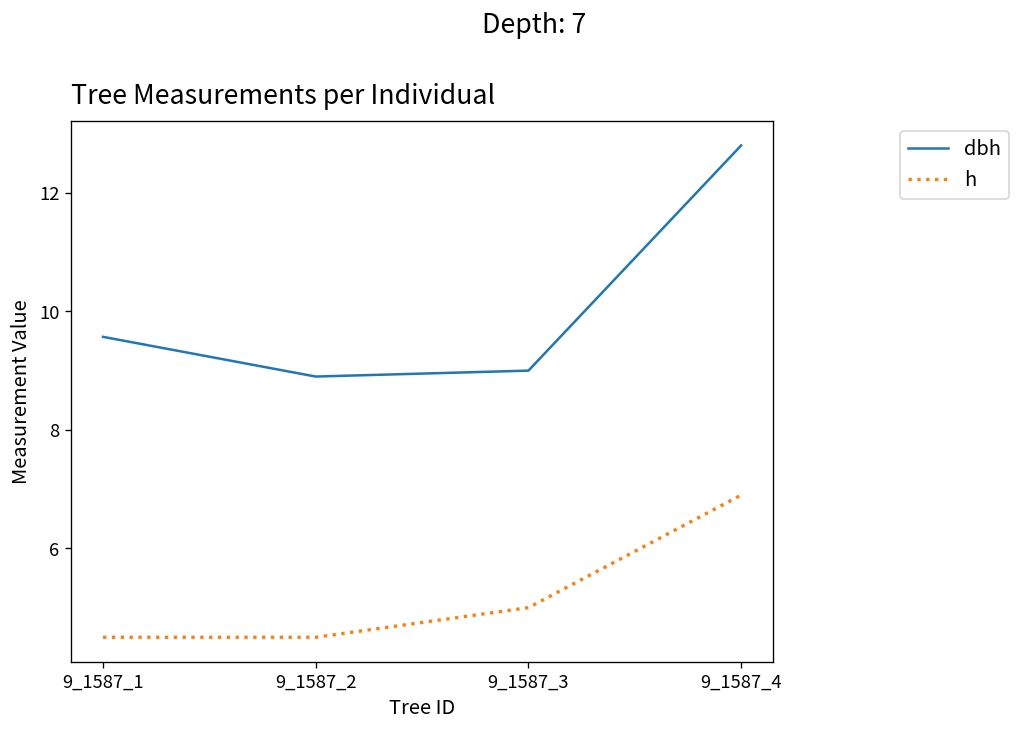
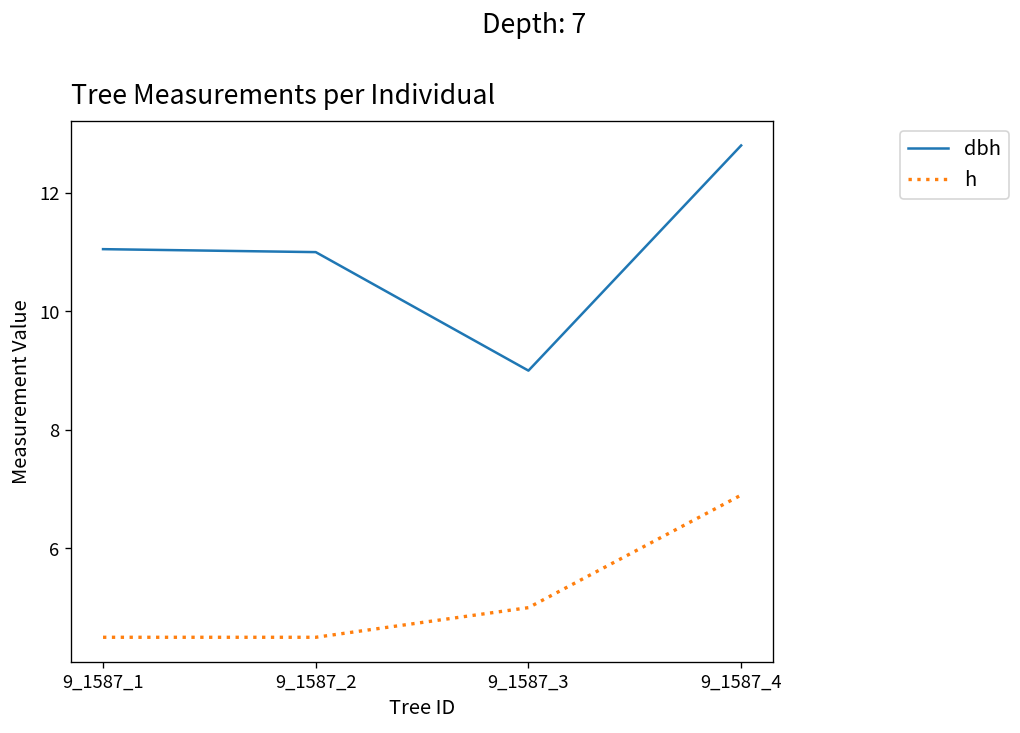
dbh, 9_1587_1: 9.6 -> 11.1
dbh, 9_1587_2: 8.9 -> 11.0
